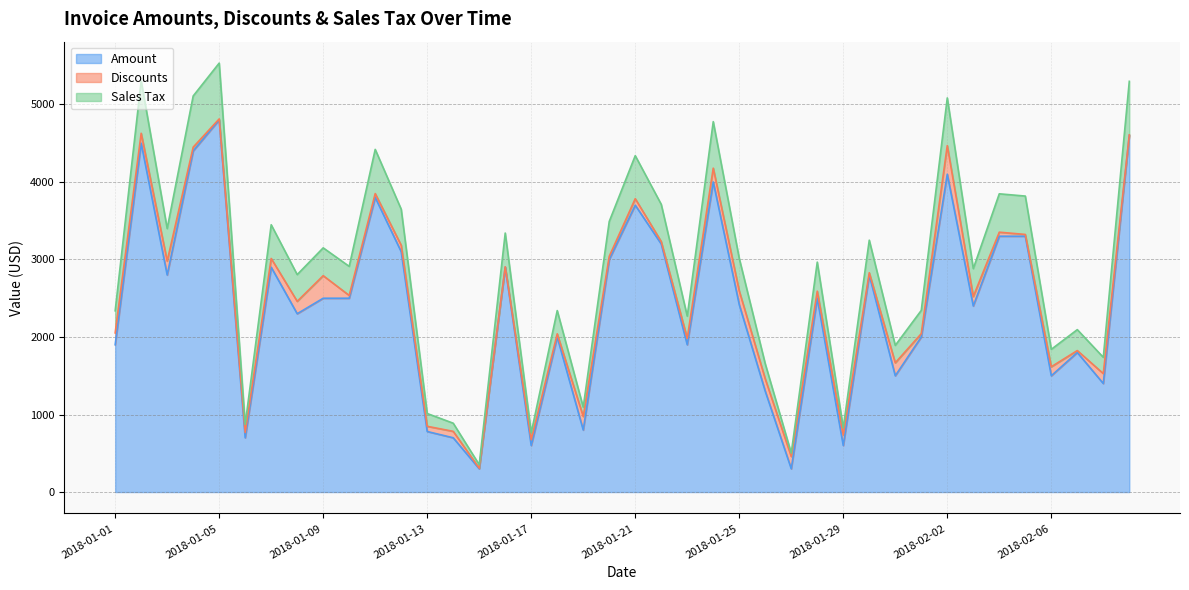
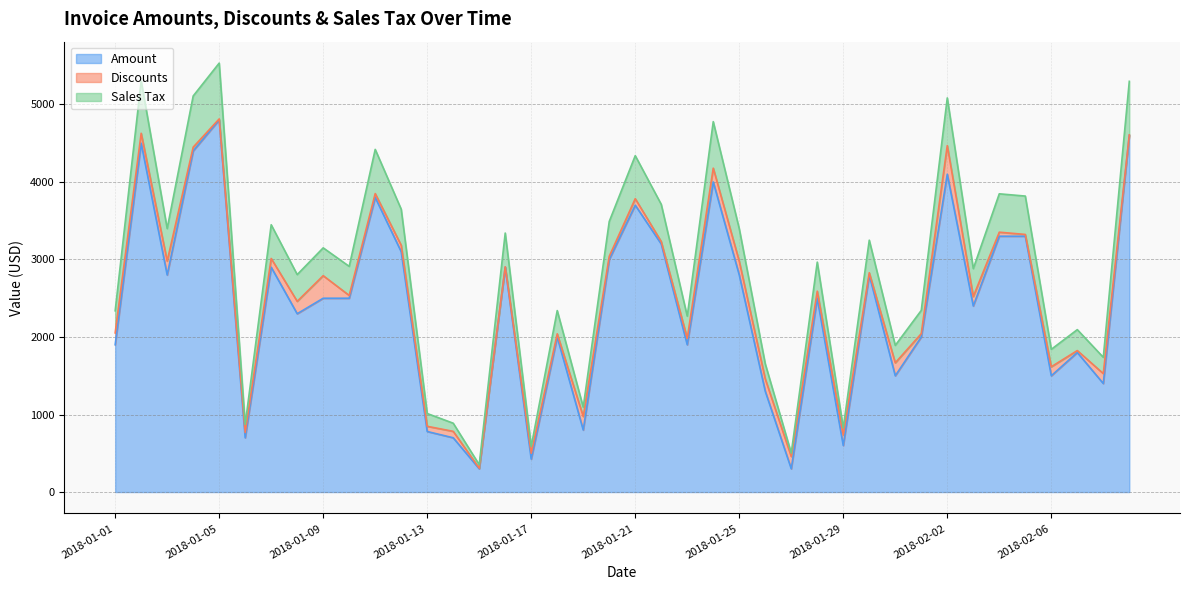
Amount, 2018-01-17: 600 -> 400
Amount, 2018-01-25: 2400 -> 2800
